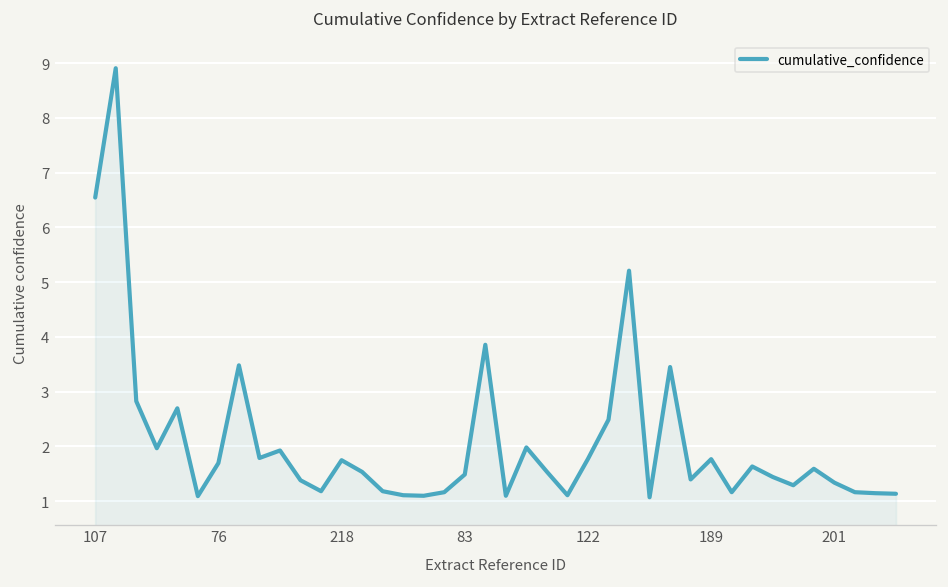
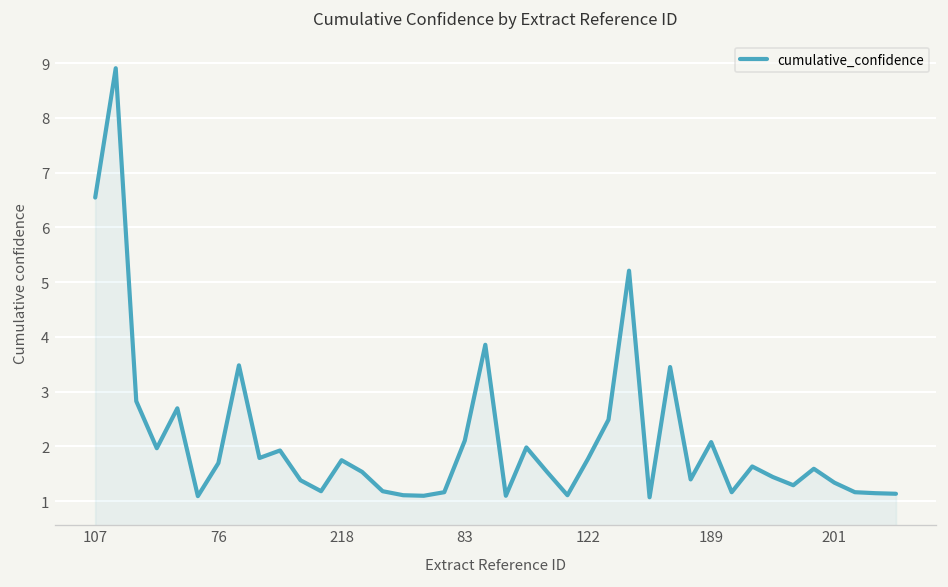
83: 1.5 -> 2.1
189: 1.8 -> 2.1
